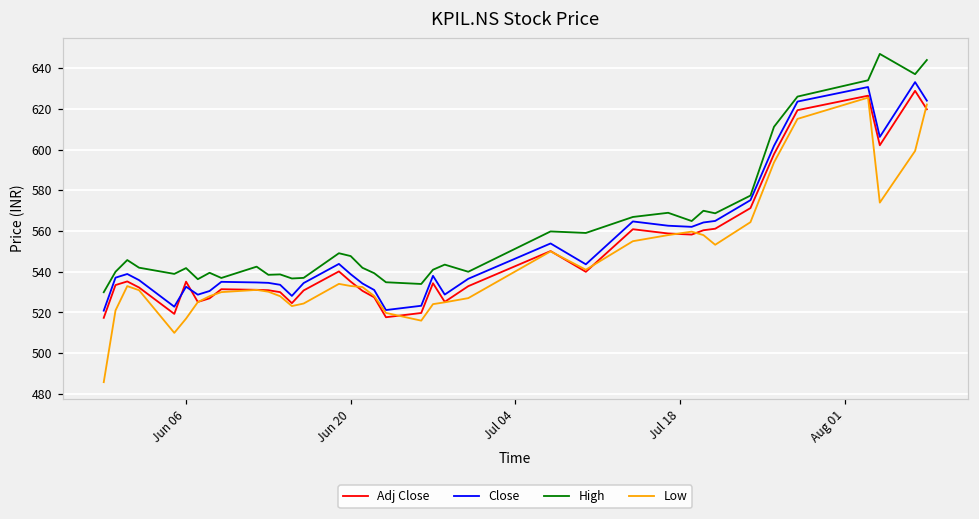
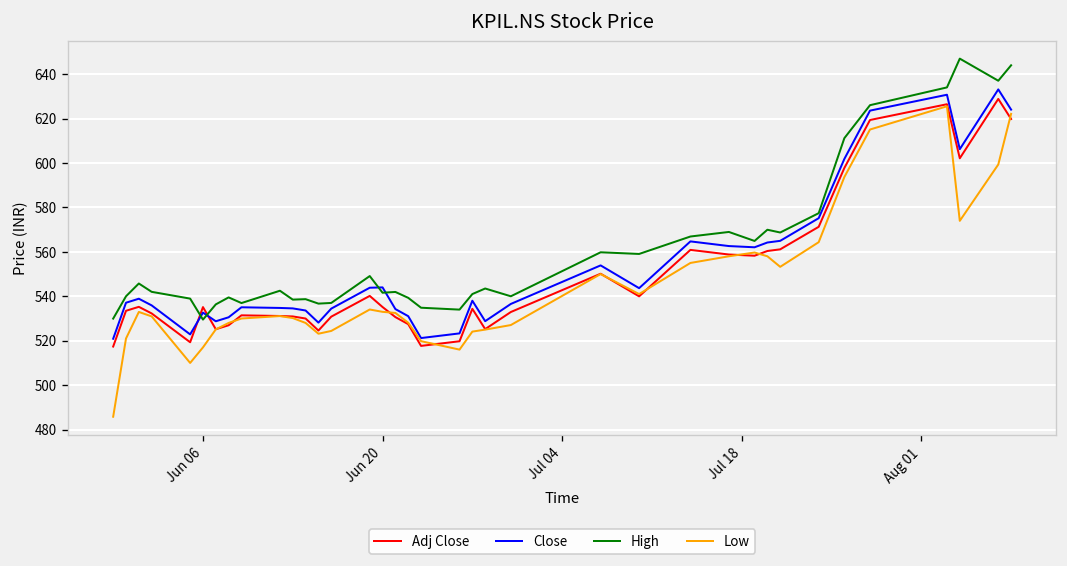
High, Jun 06: 542 -> 530
Close, Jun 20: 539 -> 544
High, Jun 20: 548 -> 542
